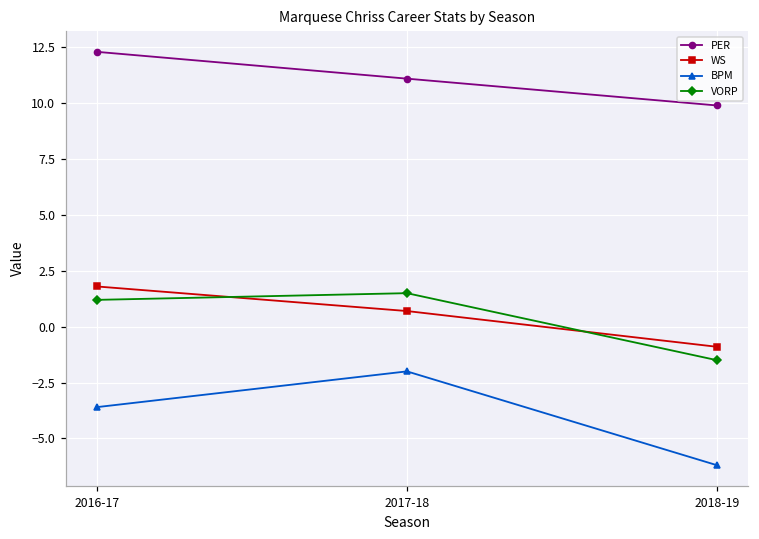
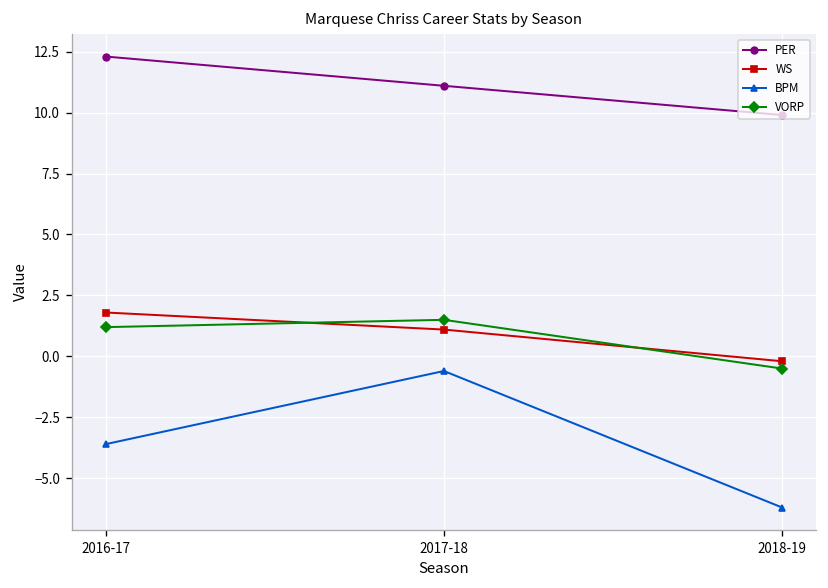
WS, 2017-18: 0.7 -> 1.1
BPM, 2017-18: -2.0 -> -0.6
WS, 2018-19: -0.9 -> -0.2
VORP, 2018-19: -1.5 -> -0.5
